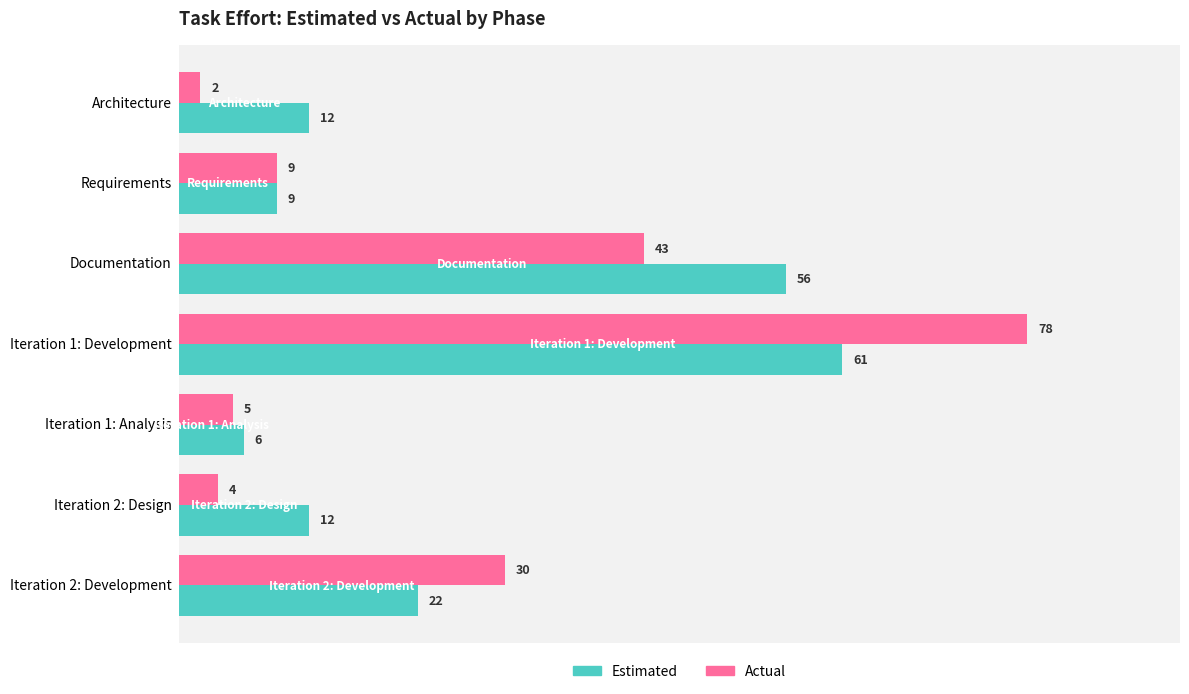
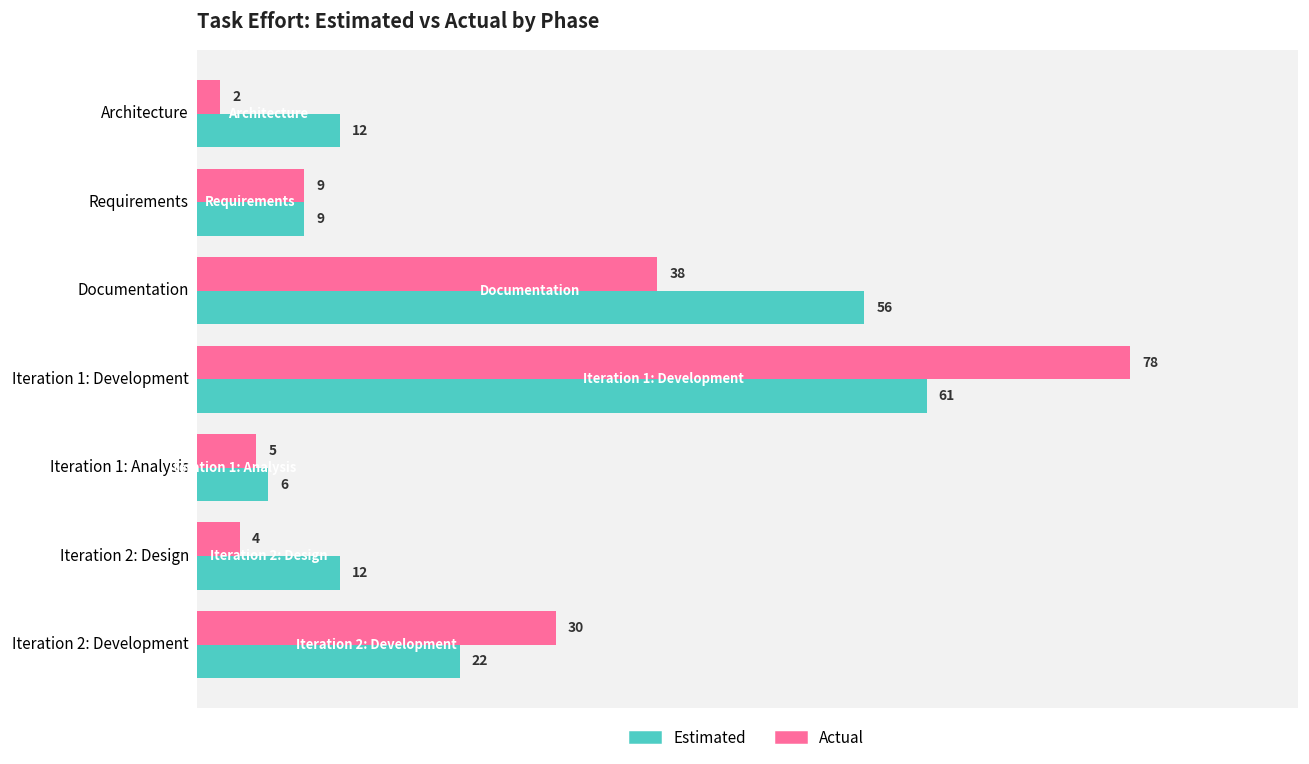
Actual, Documentation: 43 -> 38
